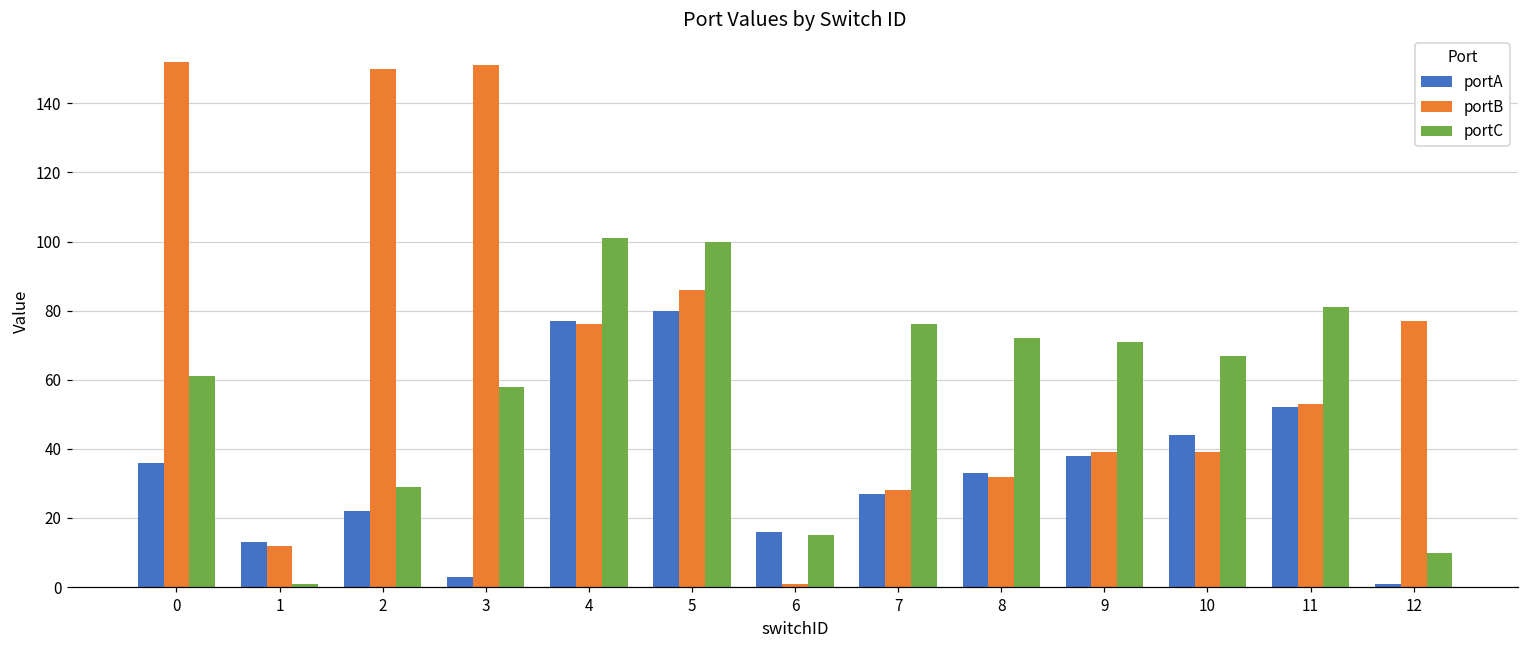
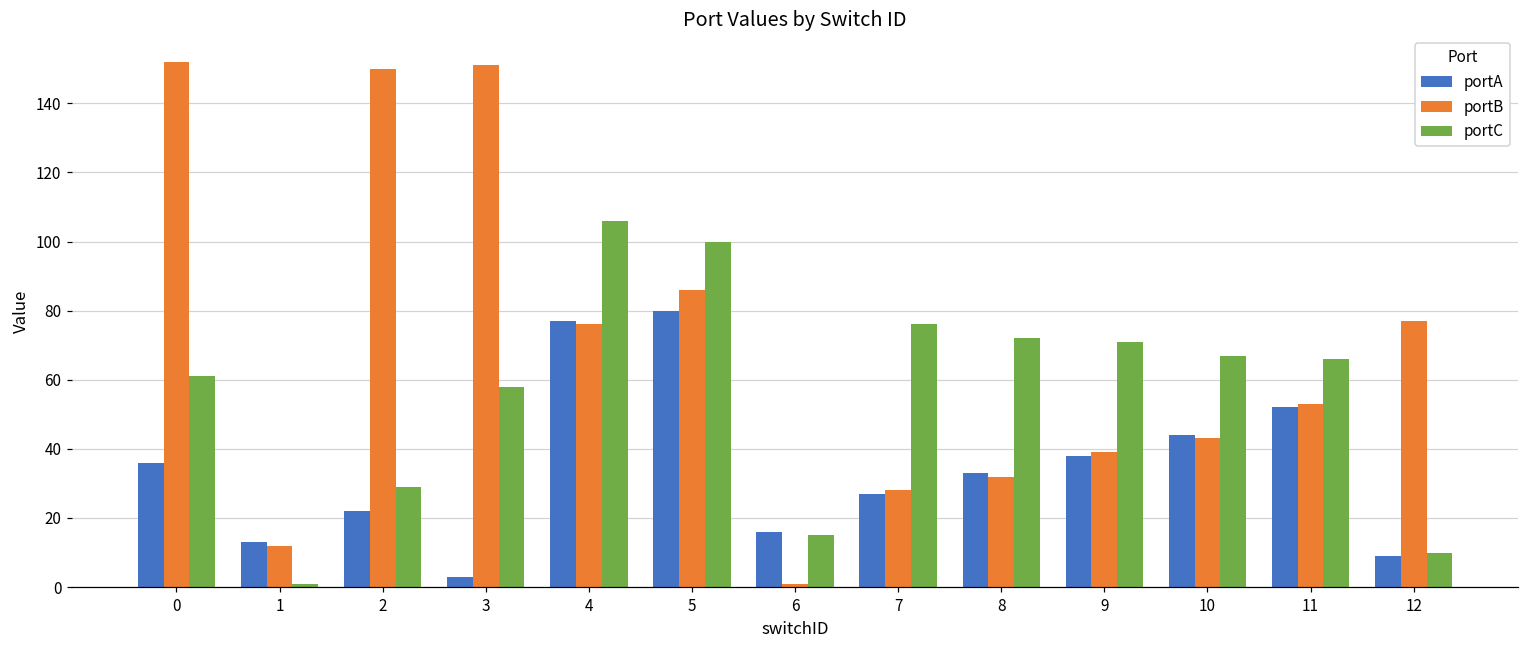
portC, 4: 101 -> 106
portB, 10: 39 -> 43
portC, 11: 81 -> 66
portA, 12: 1 -> 9
